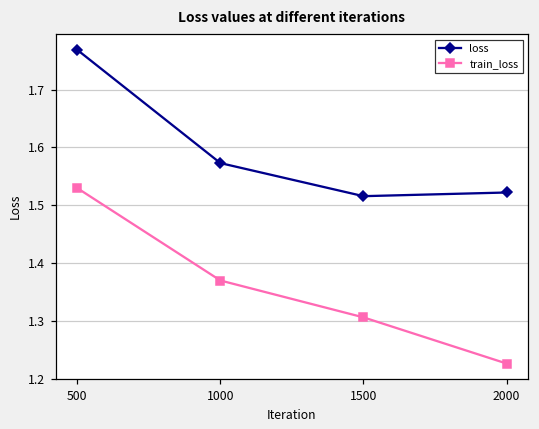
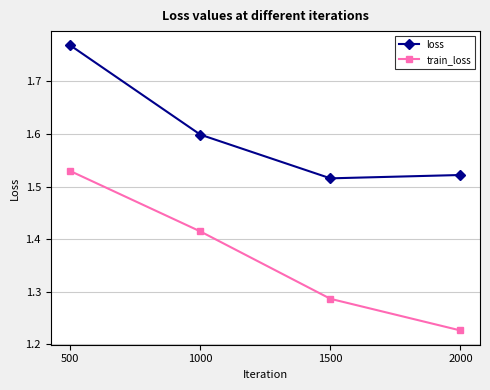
loss, 1000: 1.57 -> 1.60
train_loss, 1000: 1.37 -> 1.41
train_loss, 1500: 1.31 -> 1.29
